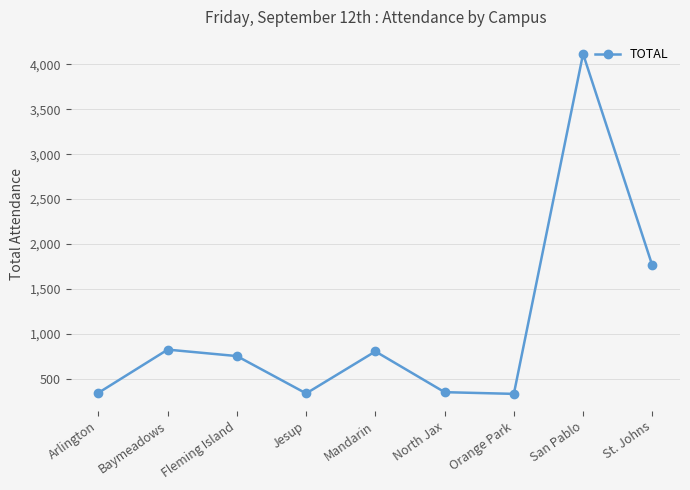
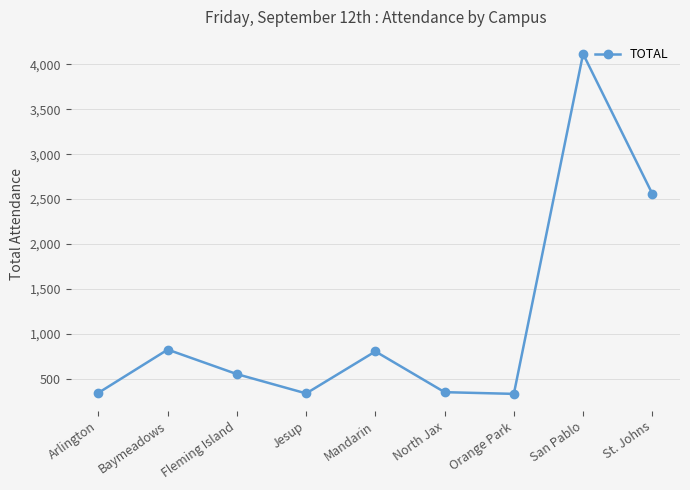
Fleming Island: 800 -> 600
St. Johns: 1,800 -> 2,600
